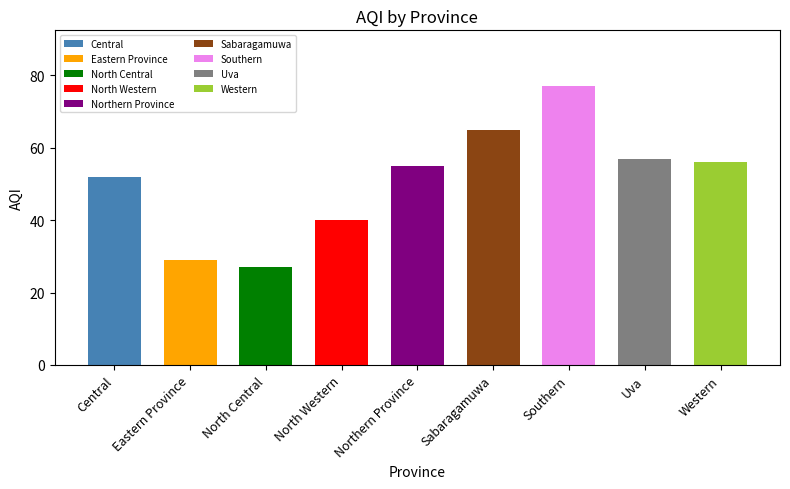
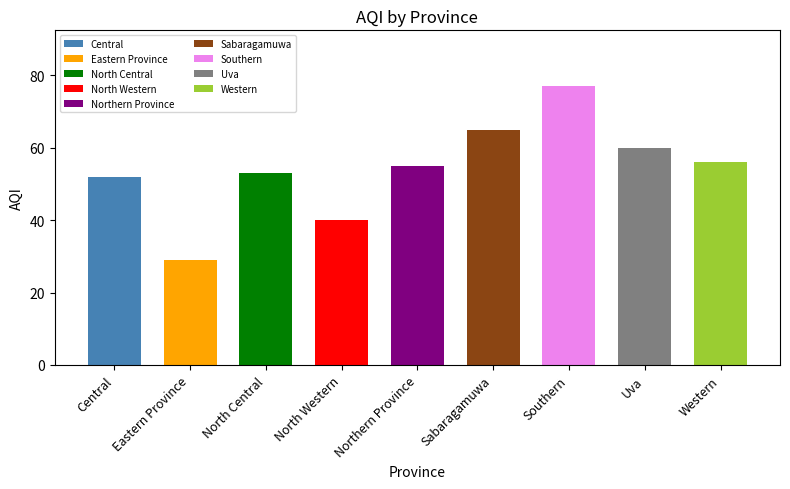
North Central: 27 -> 53
Uva: 57 -> 60
